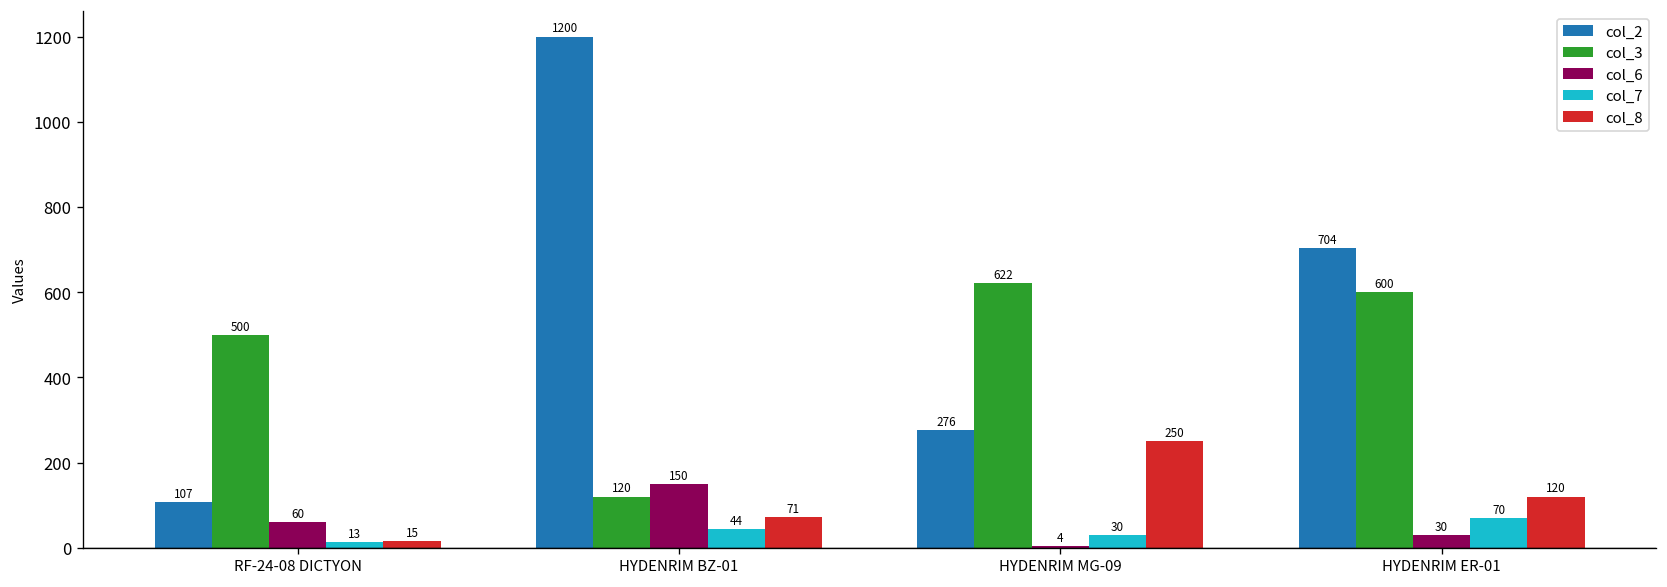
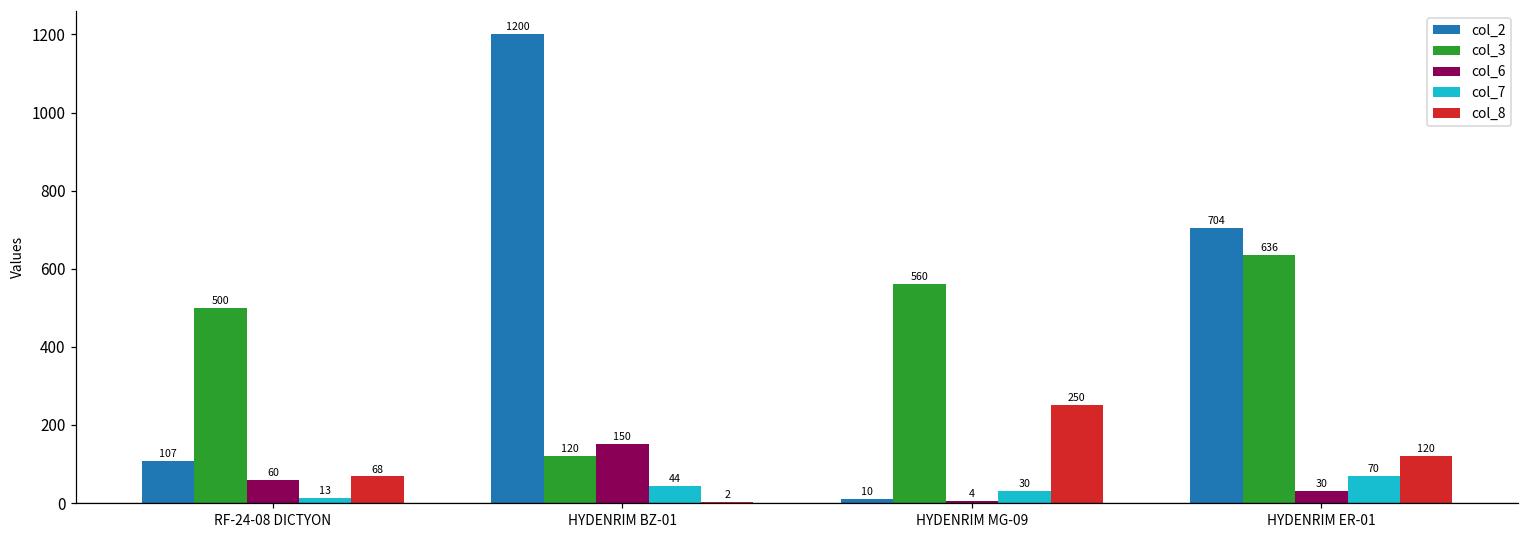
col_8, RF-24-08 DICTYON: 15 -> 68
col_8, HYDENRIM BZ-01: 71 -> 2
col_2, HYDENRIM MG-09: 276 -> 10
col_3, HYDENRIM MG-09: 622 -> 560
col_3, HYDENRIM ER-01: 600 -> 636
